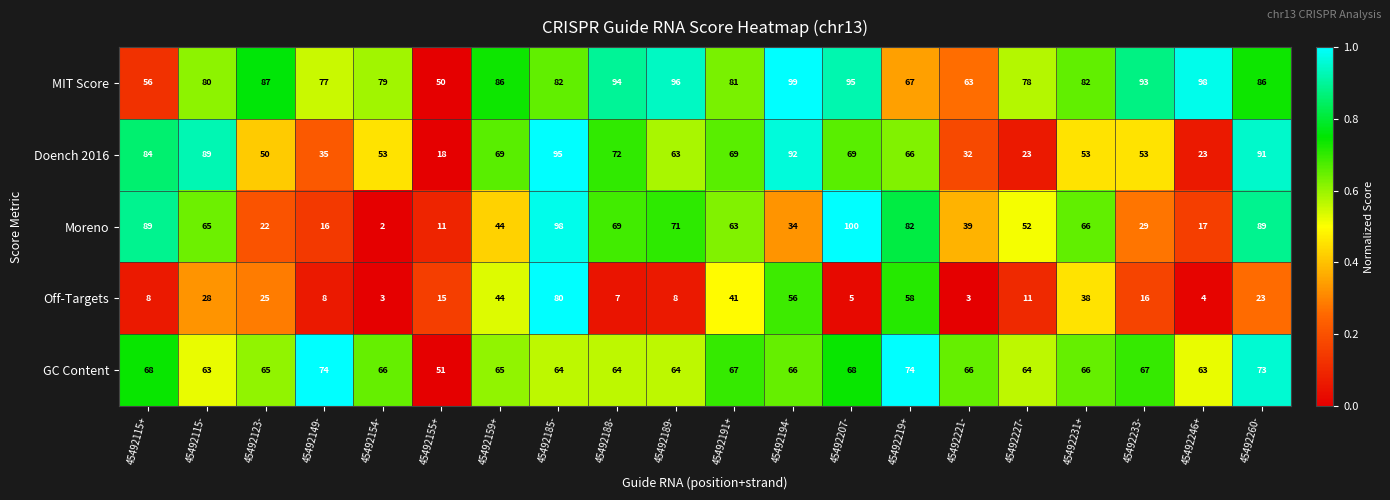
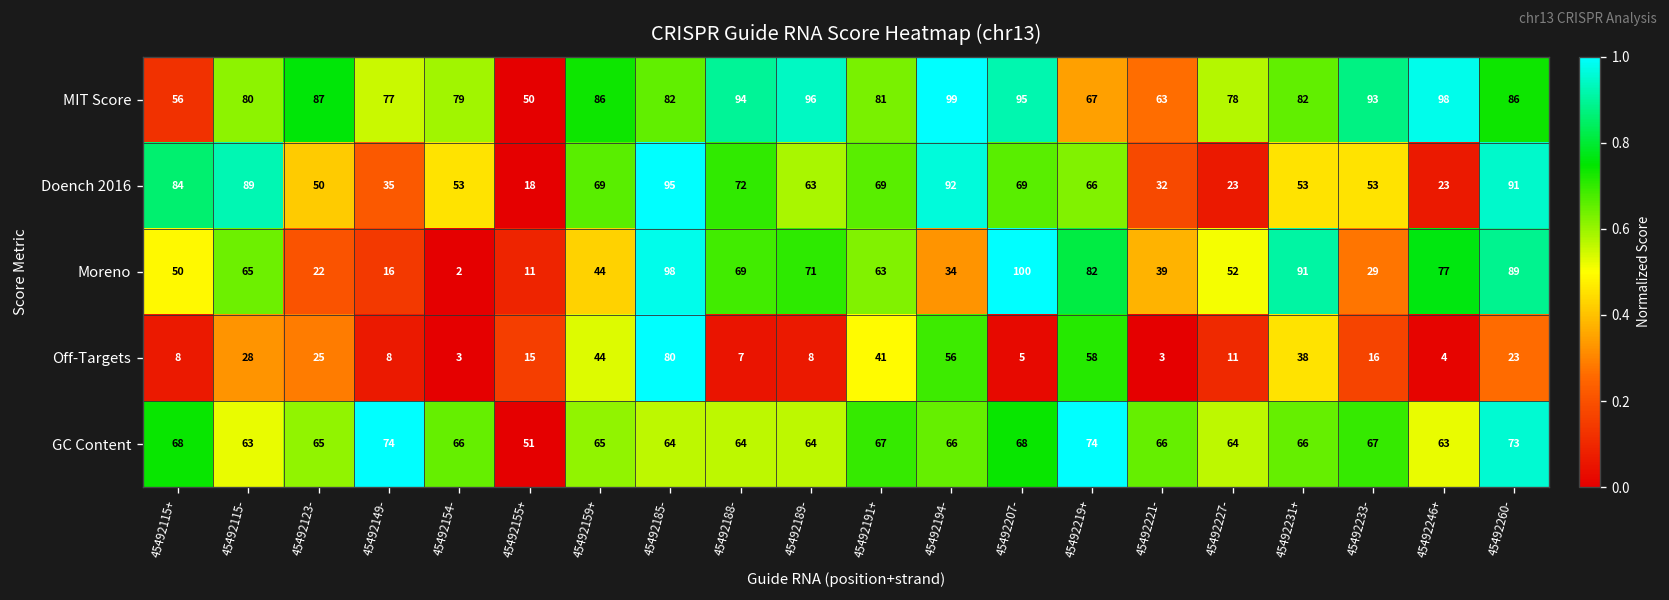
Moreno, 45492115+: 89 -> 50
Moreno, 45492231+: 66 -> 91
Moreno, 45492246+: 17 -> 77
